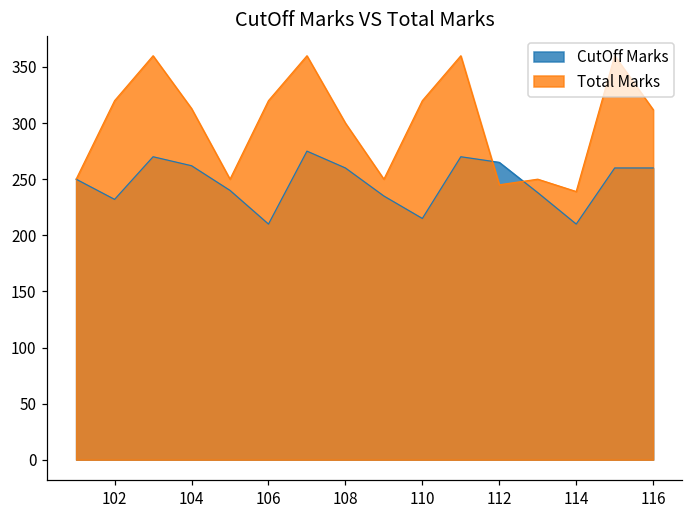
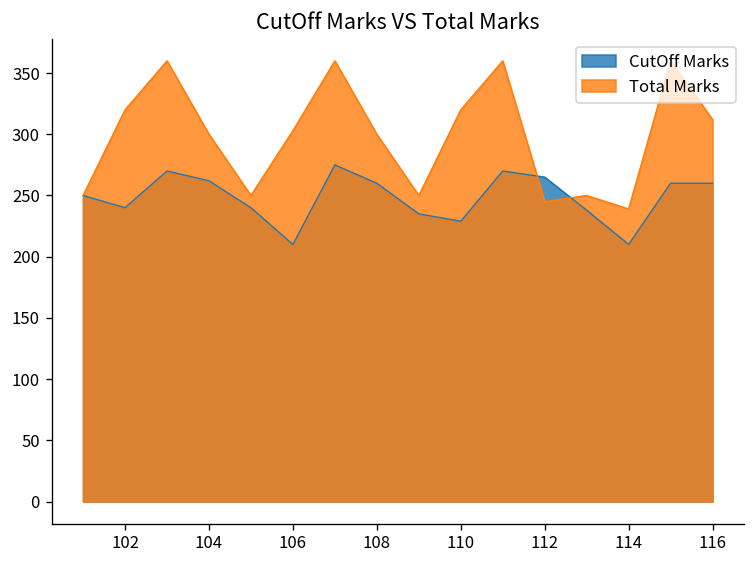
CutOff Marks, 102: 232 -> 240
Total Marks, 104: 313 -> 300
Total Marks, 106: 320 -> 303
CutOff Marks, 110: 215 -> 229
